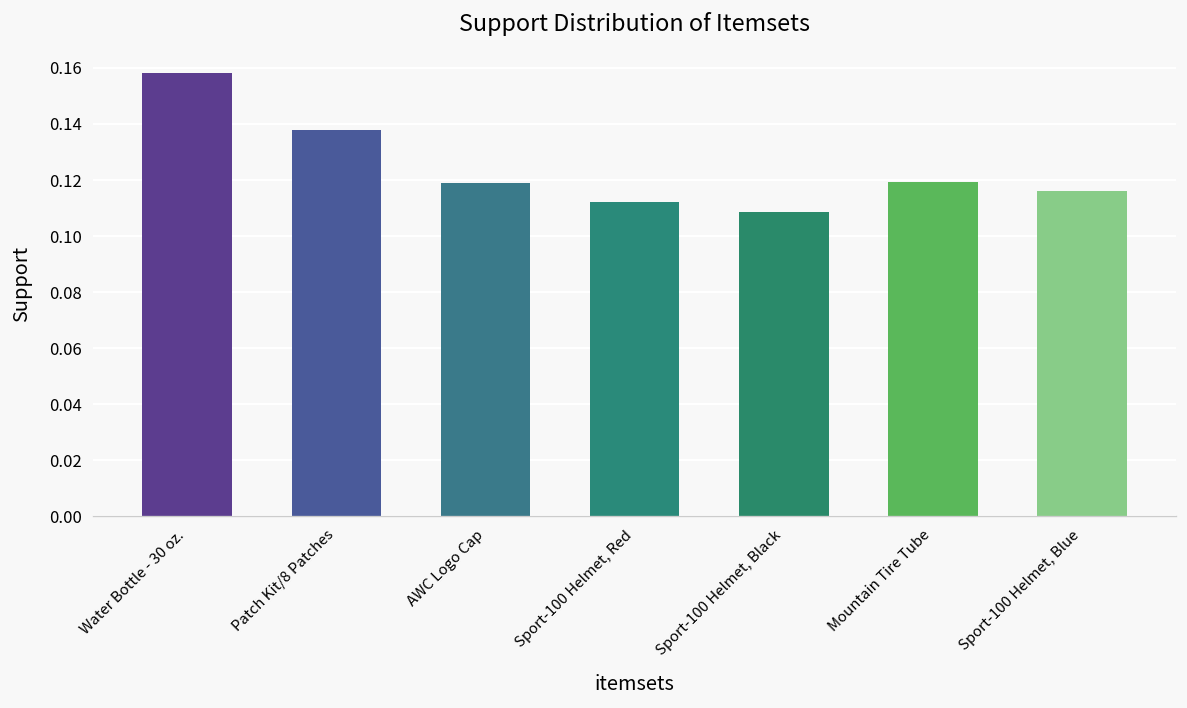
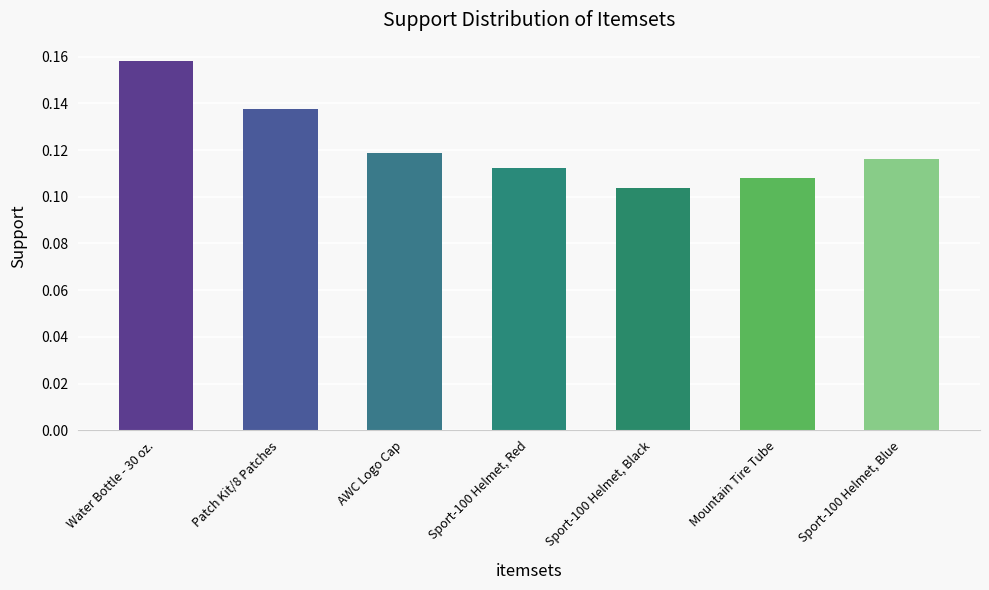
Sport-100 Helmet, Black: 0.109 -> 0.104
Mountain Tire Tube: 0.119 -> 0.108
